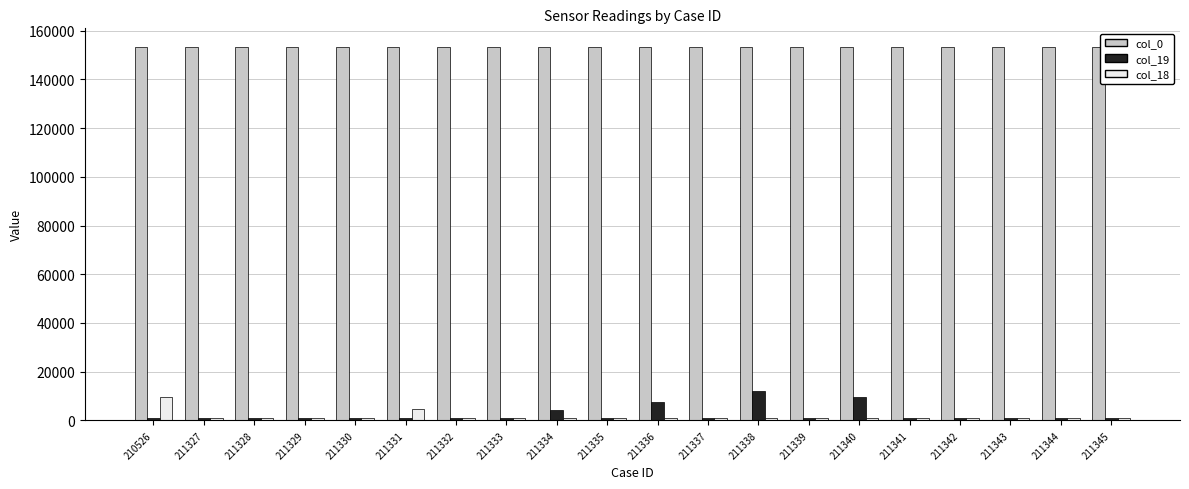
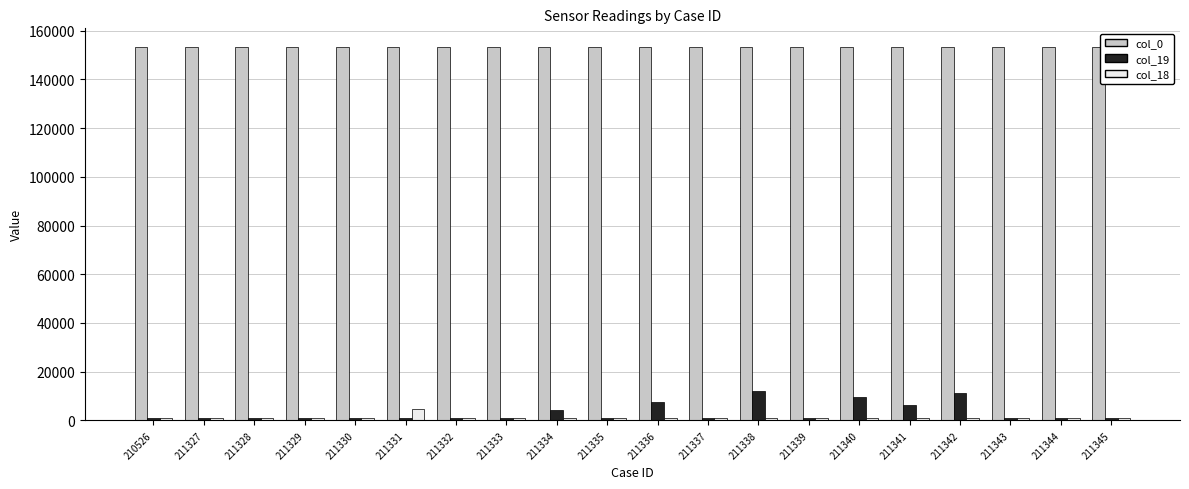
col_18, 210526: 10000 -> 1000
col_19, 211341: 1000 -> 6000
col_19, 211342: 1000 -> 11000
